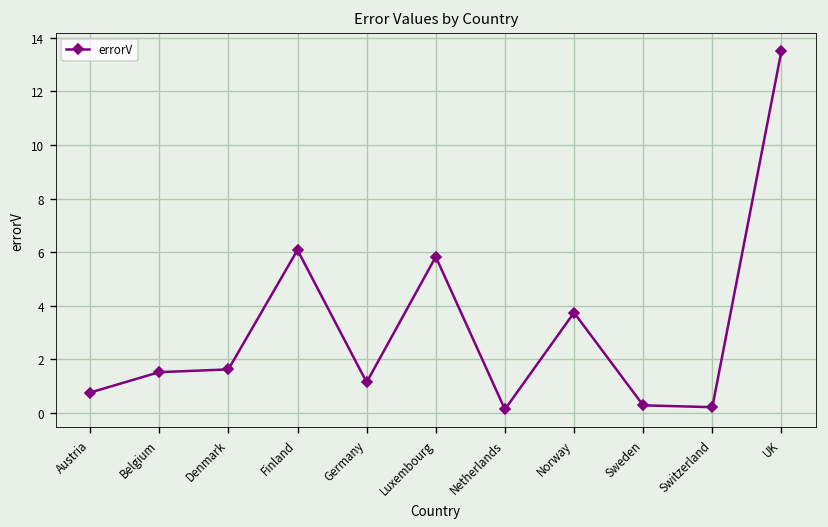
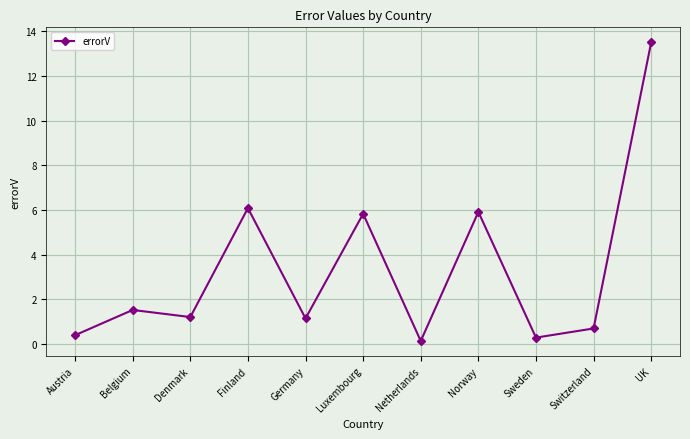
Austria: 0.8 -> 0.4
Denmark: 1.6 -> 1.2
Norway: 3.7 -> 5.9
Switzerland: 0.2 -> 0.7
